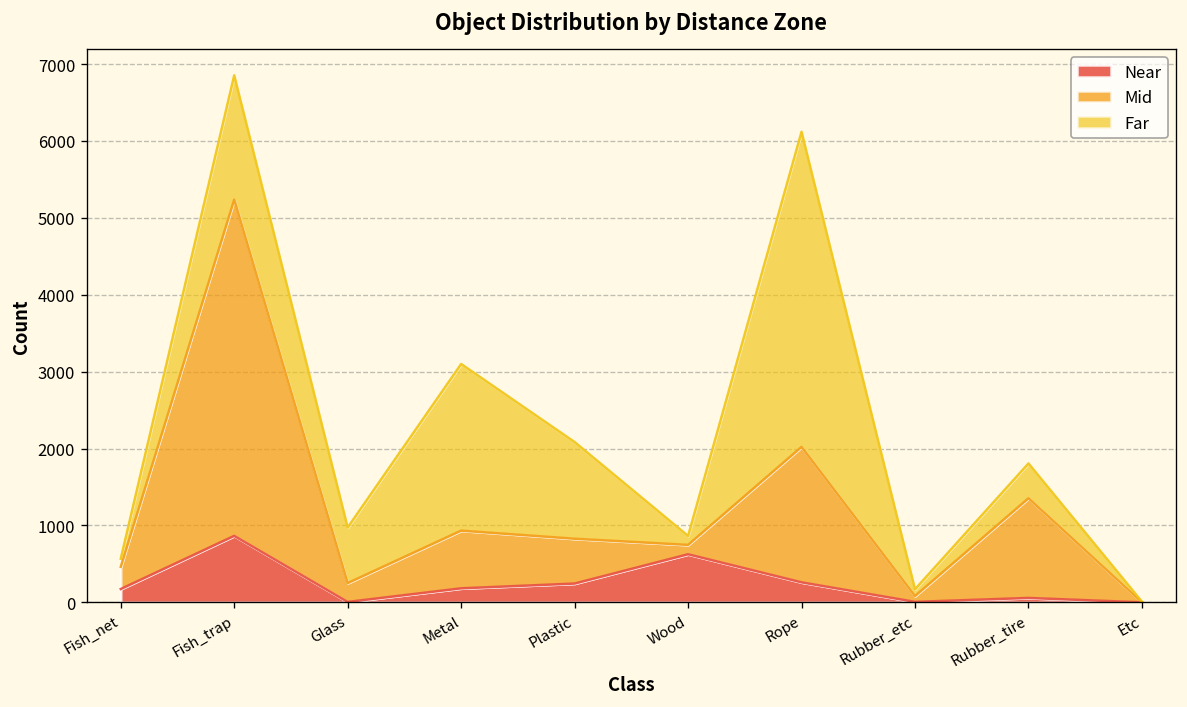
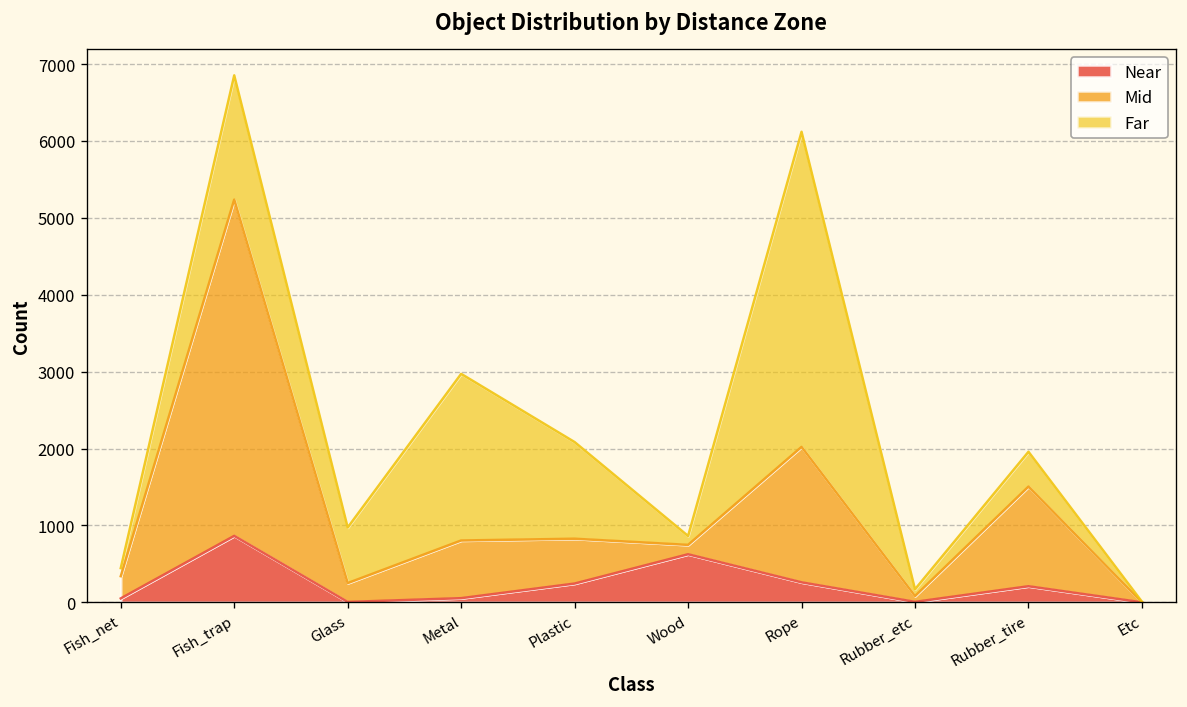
Near, Fish_net: 200 -> 100
Near, Metal: 200 -> 100
Near, Rubber_tire: 100 -> 200
